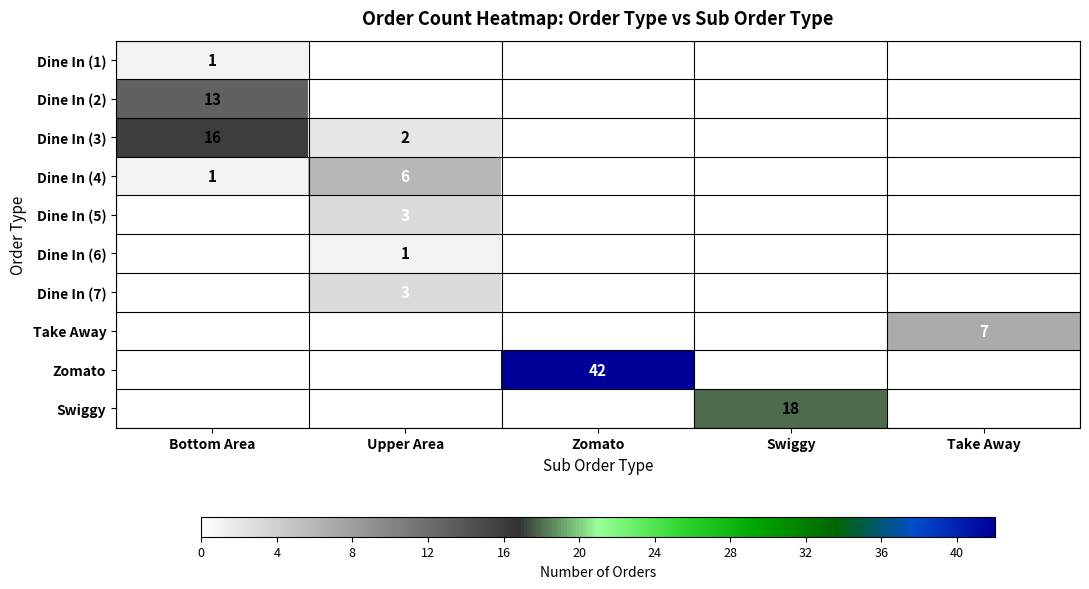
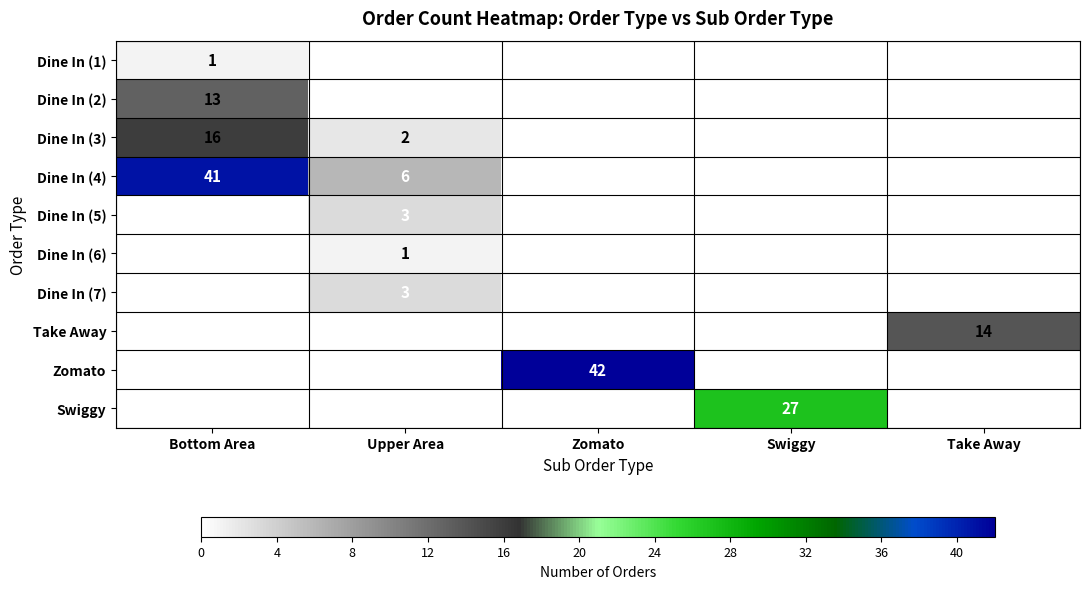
Dine In (4), Bottom Area: 1 -> 41
Take Away, Take Away: 7 -> 14
Swiggy, Swiggy: 18 -> 27
